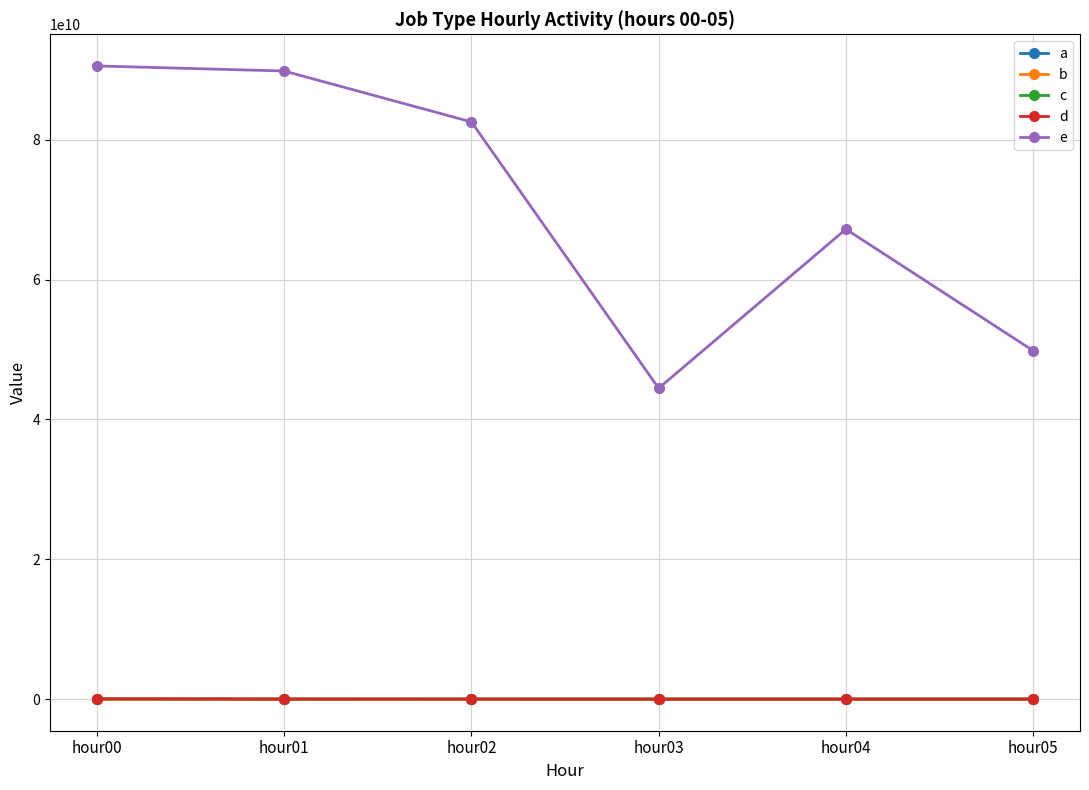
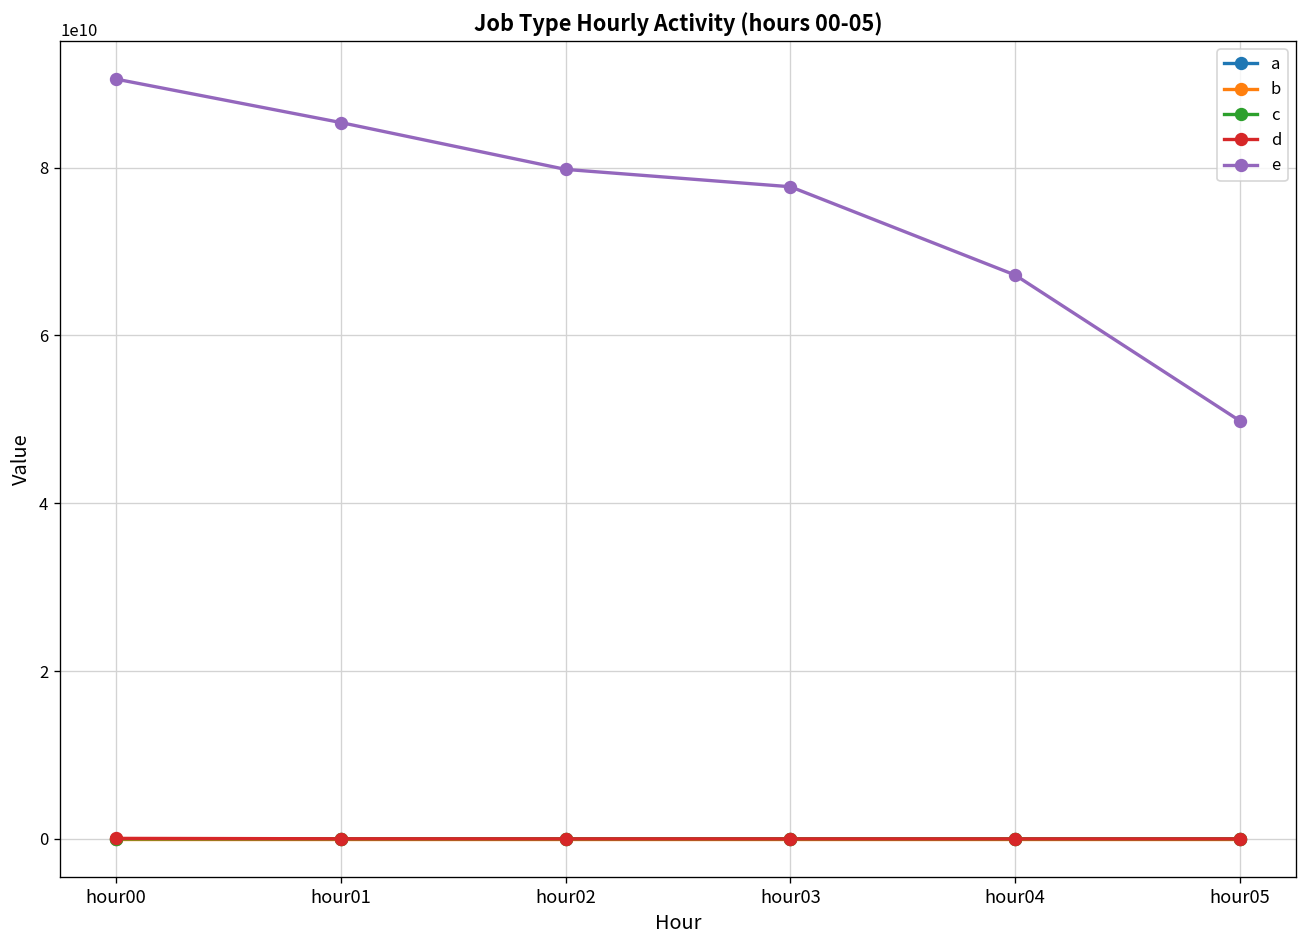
e, hour01: 90000000000 -> 85000000000
e, hour02: 83000000000 -> 80000000000
e, hour03: 44000000000 -> 78000000000
